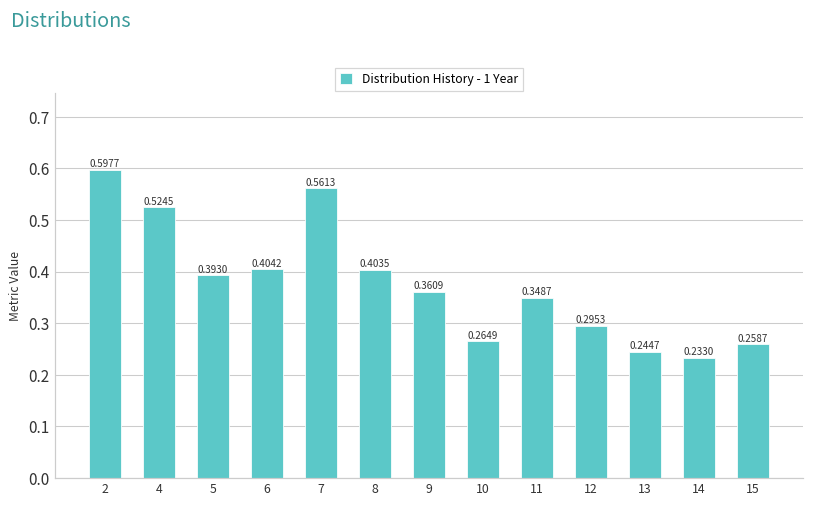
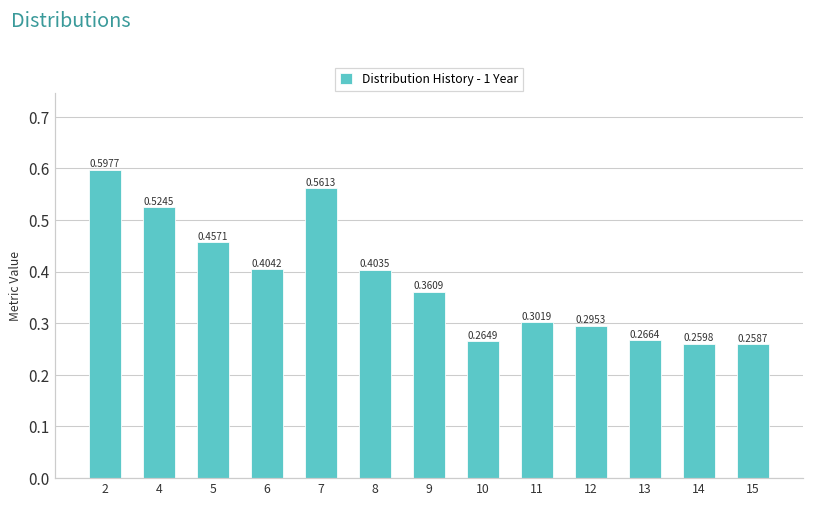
5: 0.3930 -> 0.4571
11: 0.3487 -> 0.3019
13: 0.2447 -> 0.2664
14: 0.2330 -> 0.2598
